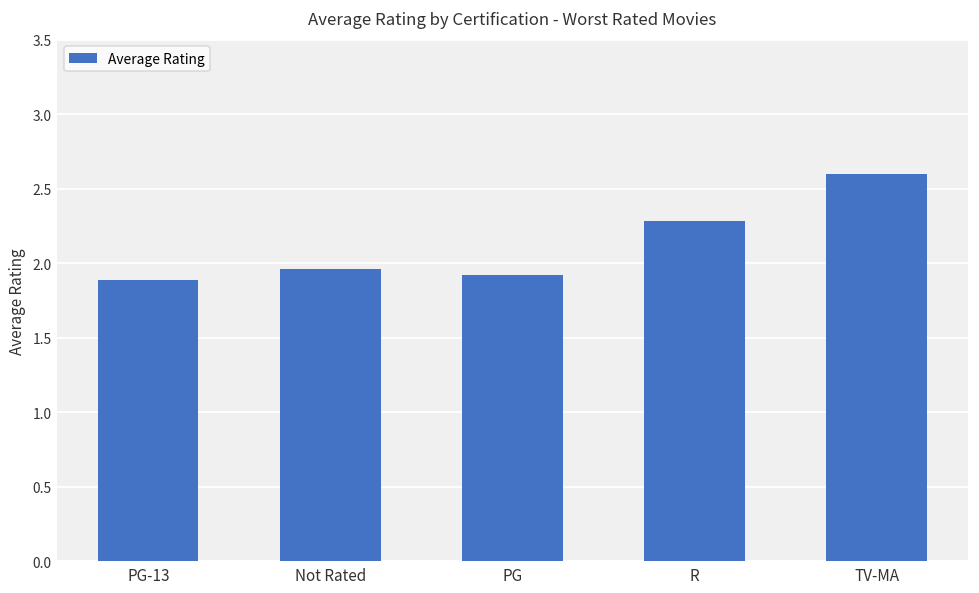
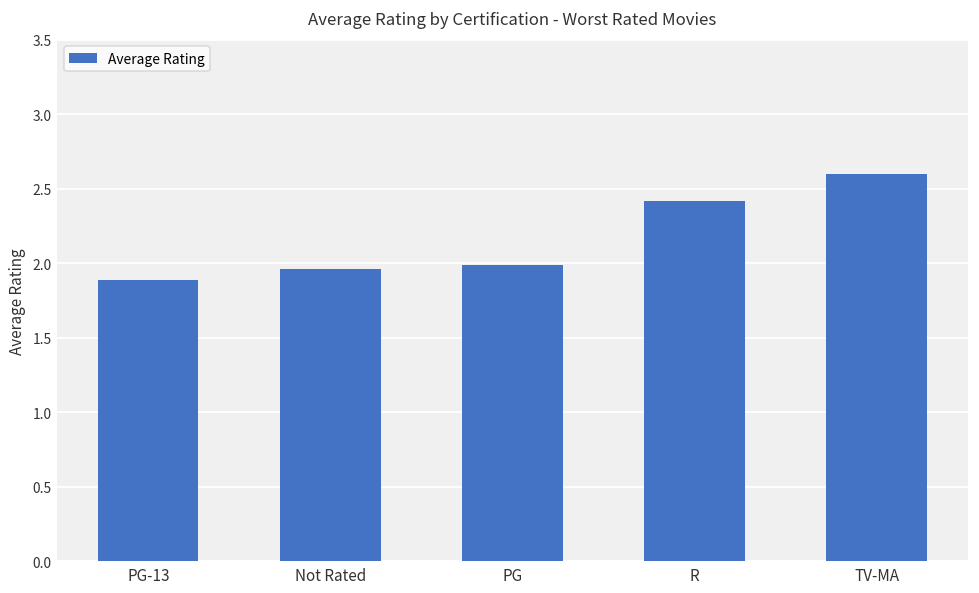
PG: 1.92 -> 1.99
R: 2.28 -> 2.42
